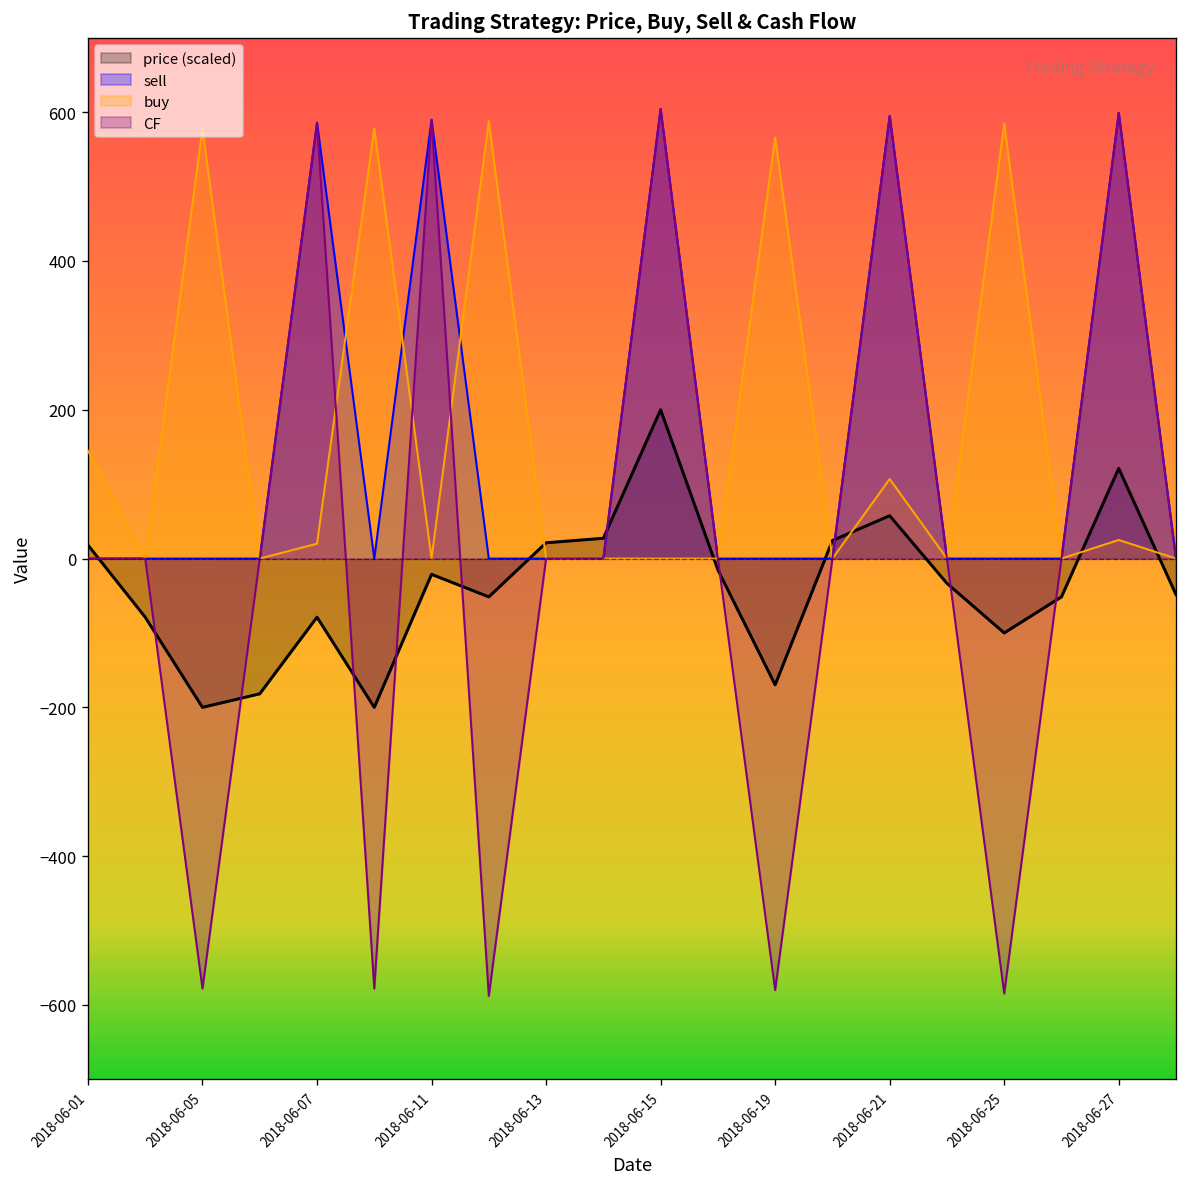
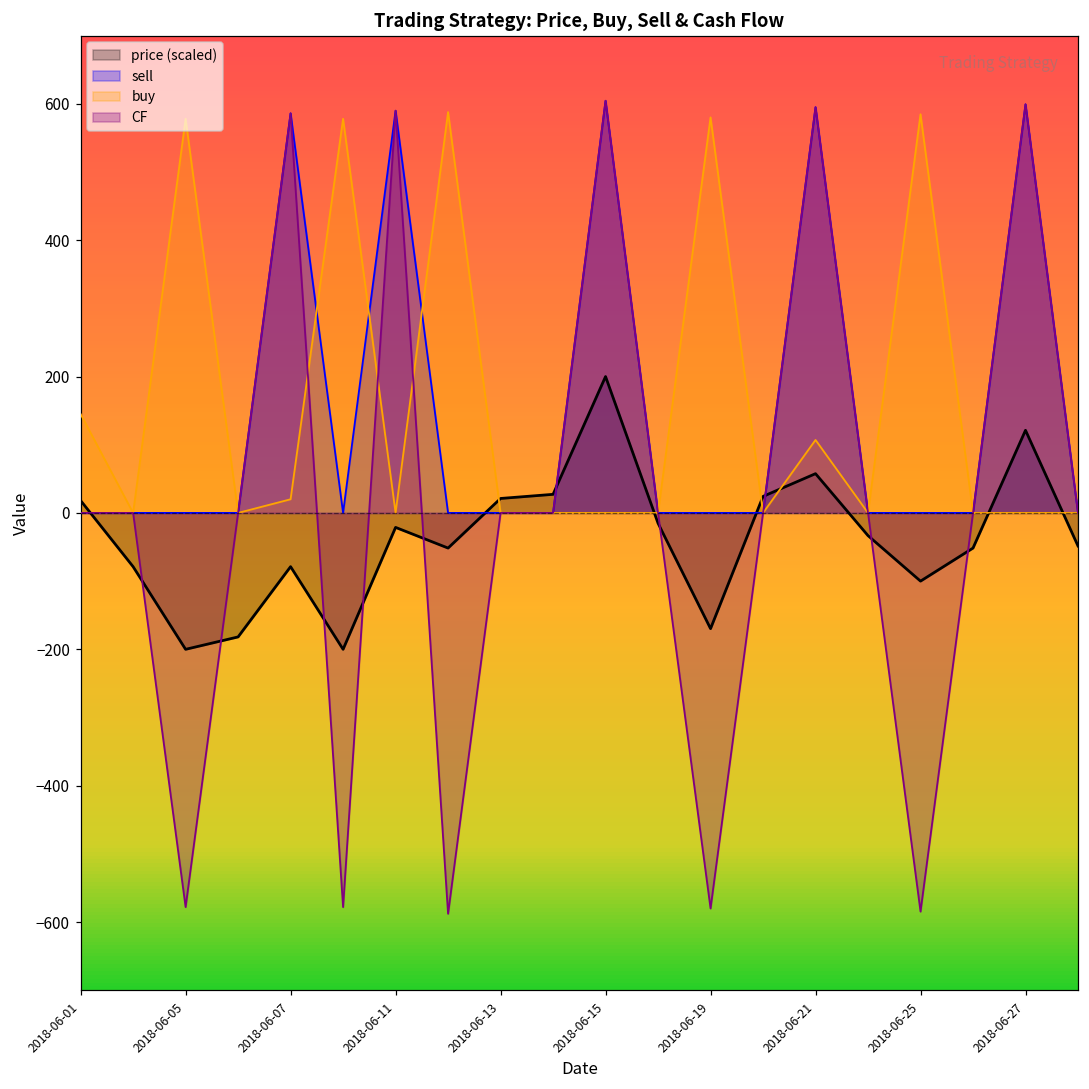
buy, 2018-06-19: 570 -> 580
buy, 2018-06-27: 30 -> 0
